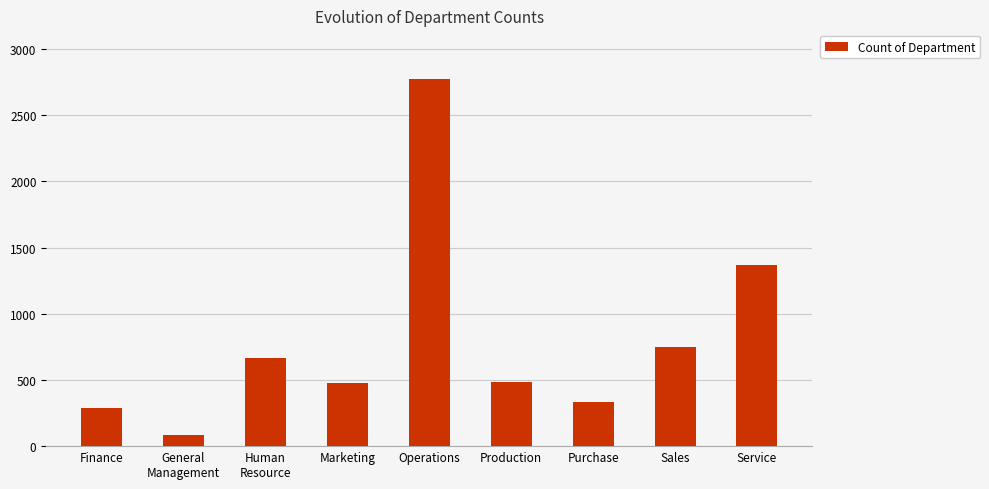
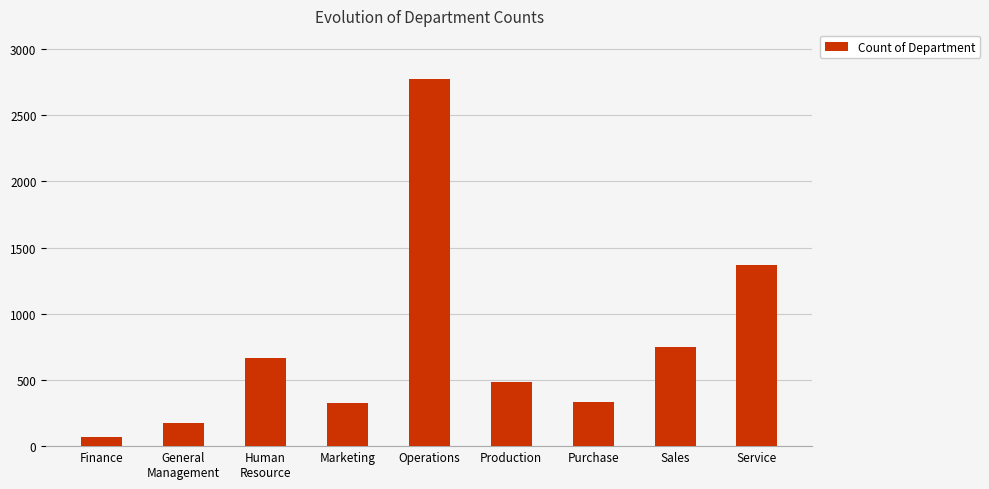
Finance: 290 -> 70
General Management: 80 -> 170
Marketing: 480 -> 330
